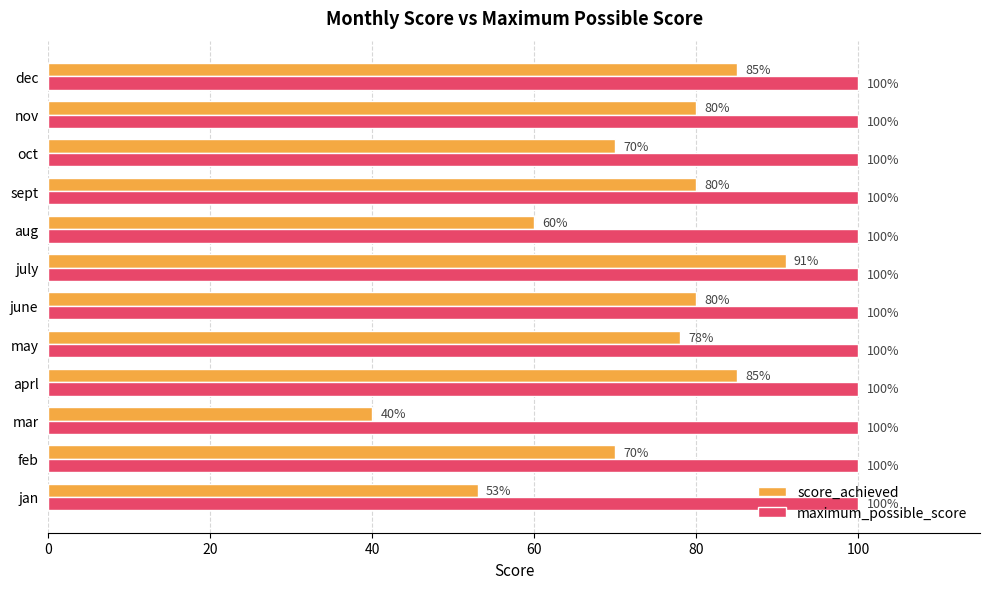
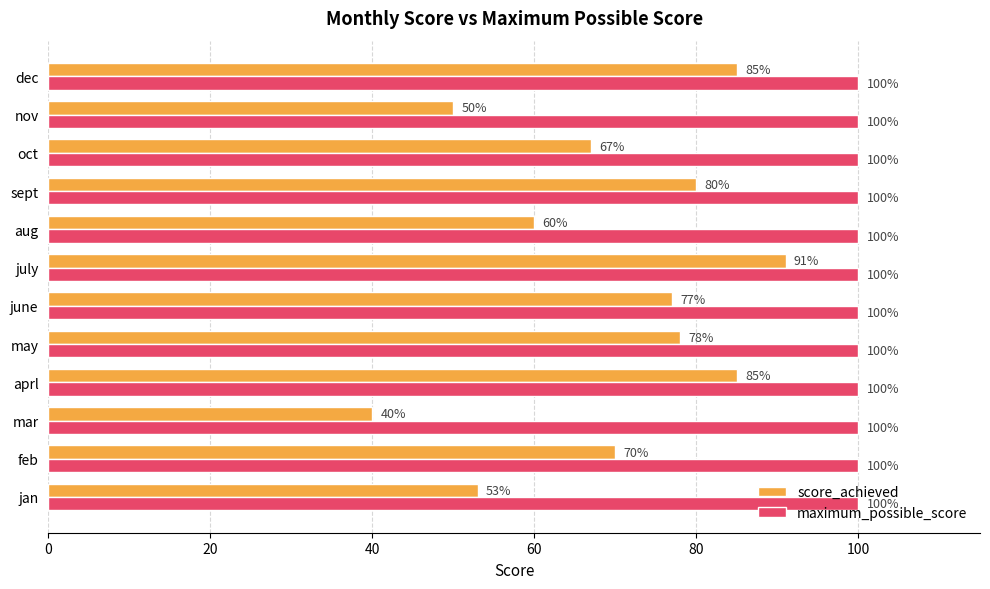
score_achieved, nov: 80% -> 50%
score_achieved, oct: 70% -> 67%
score_achieved, june: 80% -> 77%
